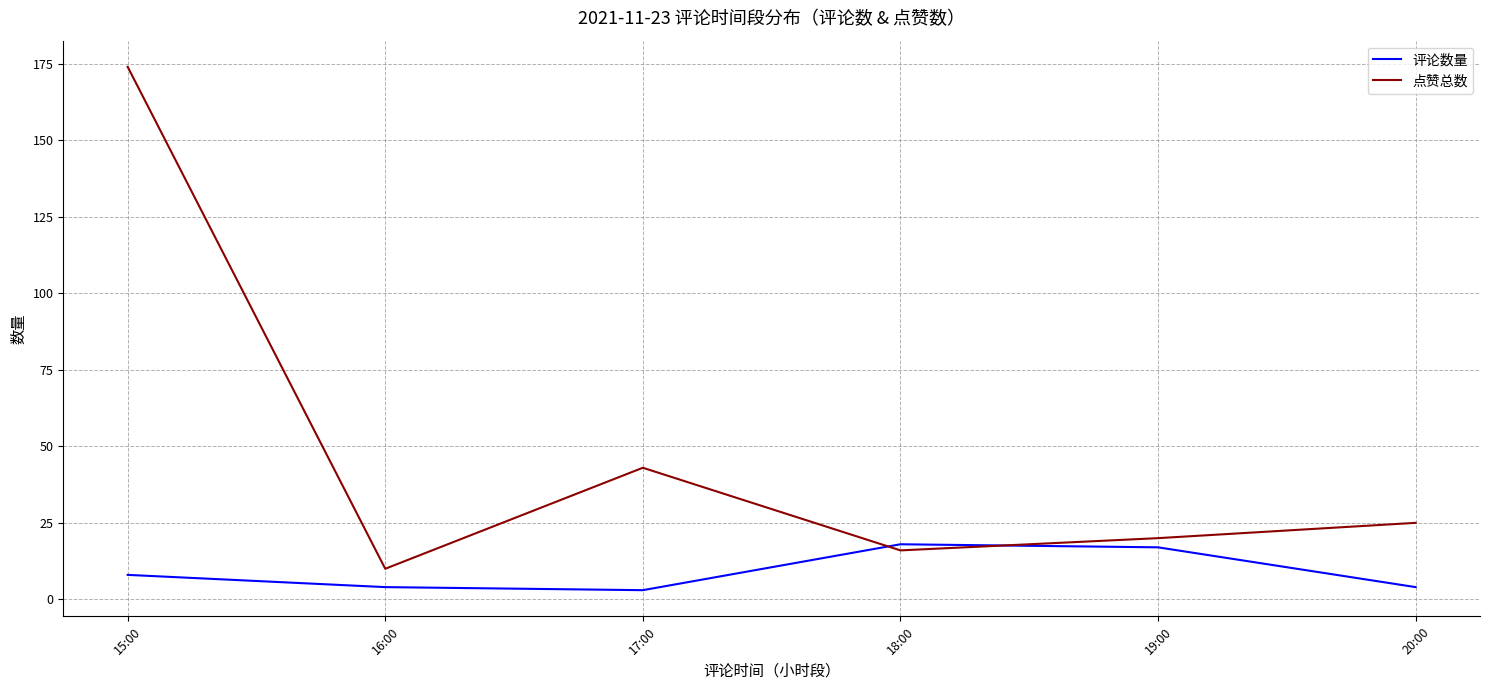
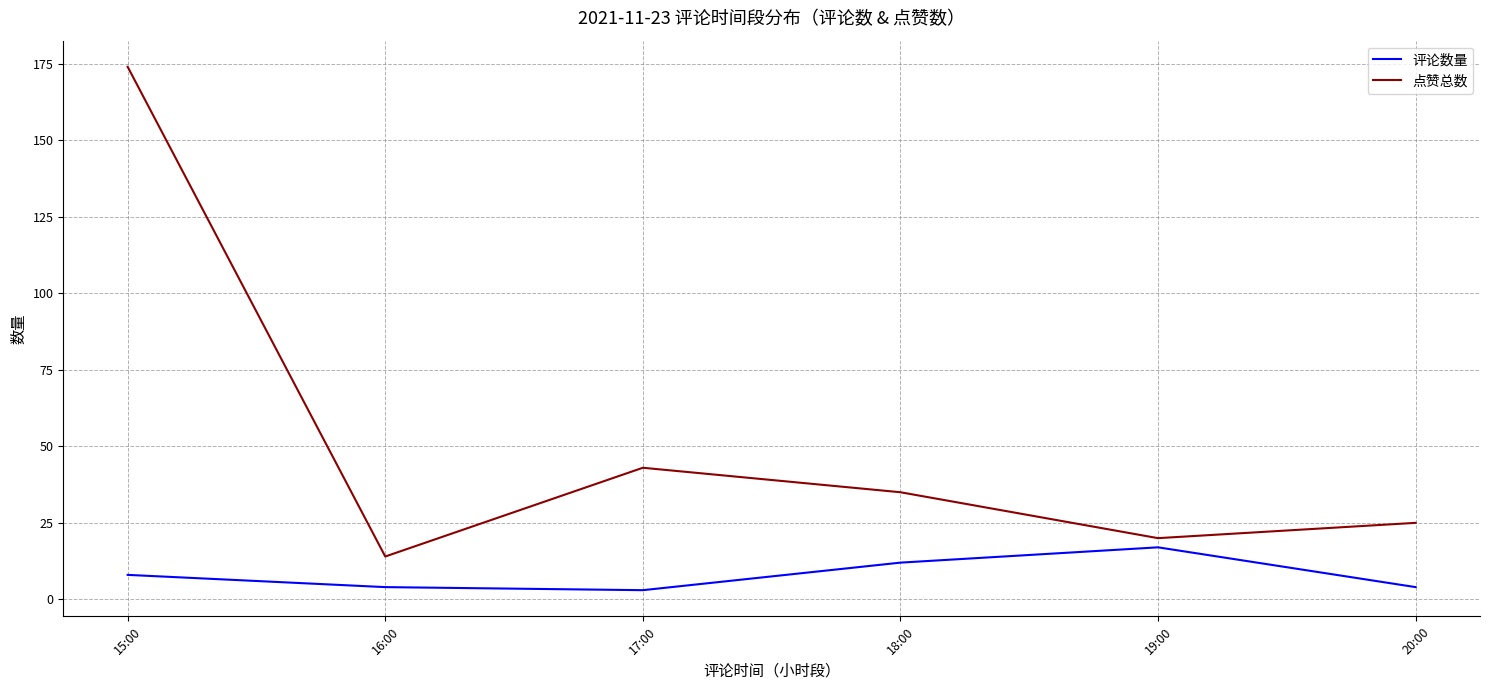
点赞总数, 16:00: 10 -> 14
评论数量, 18:00: 18 -> 12
点赞总数, 18:00: 16 -> 35
